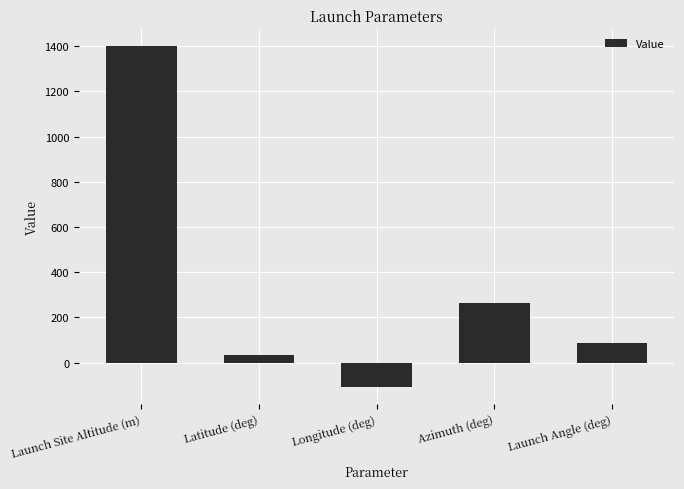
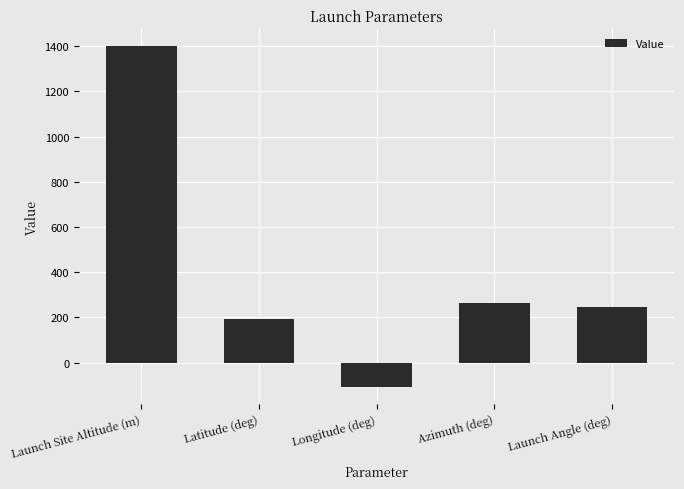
Latitude (deg): 30 -> 190
Launch Angle (deg): 90 -> 250
